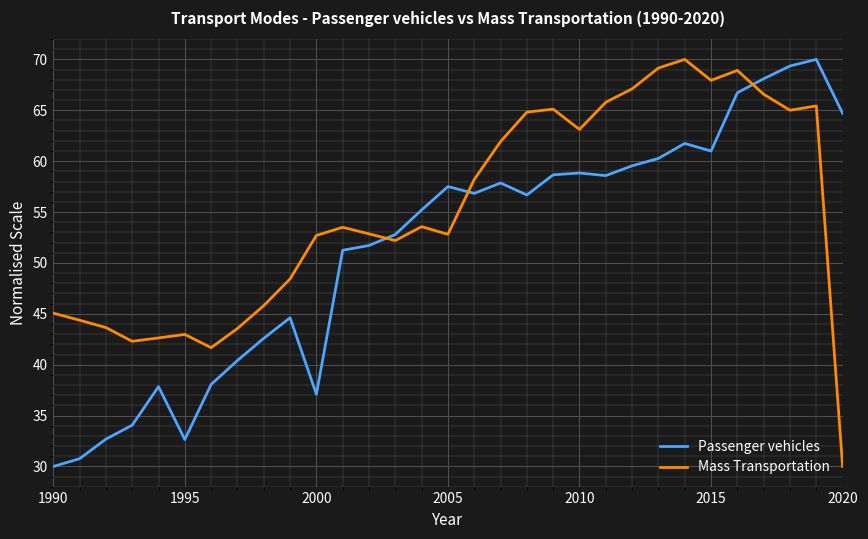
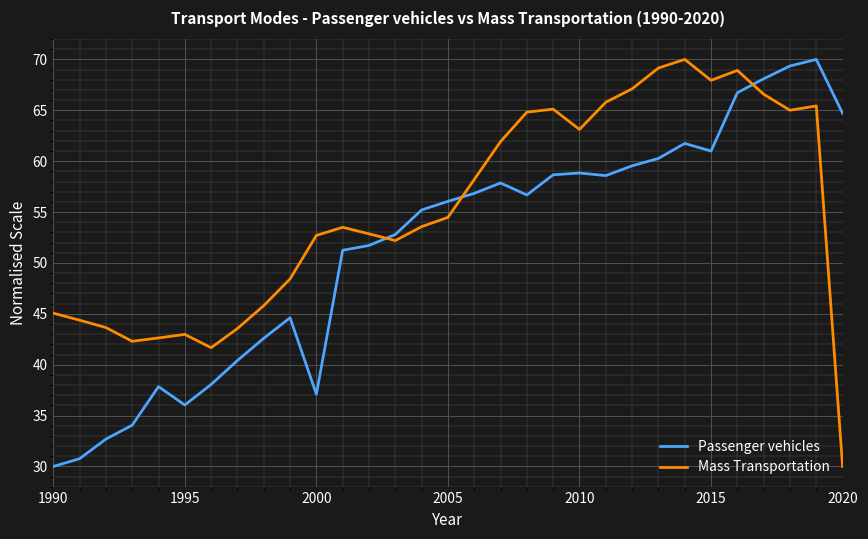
Passenger vehicles, 1995: 33 -> 36
Passenger vehicles, 2005: 58 -> 56
Mass Transportation, 2005: 53 -> 54
